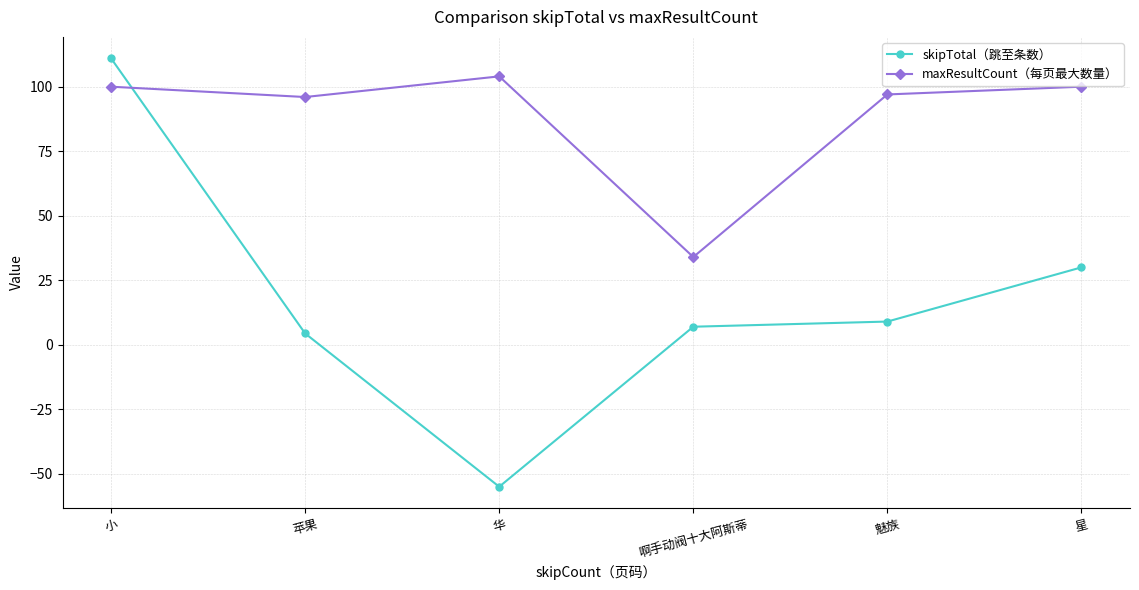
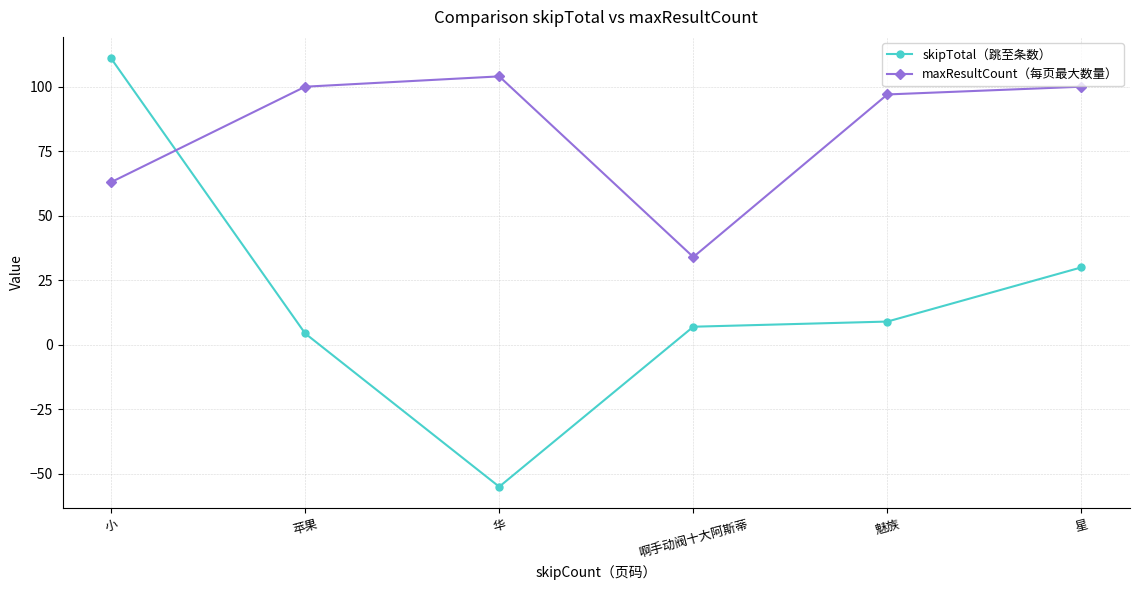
maxResultCount（每页最大数量）, 小: 100 -> 63
maxResultCount（每页最大数量）, 苹果: 96 -> 100
